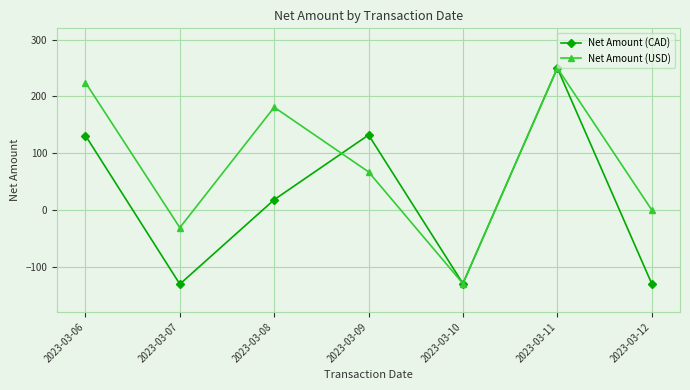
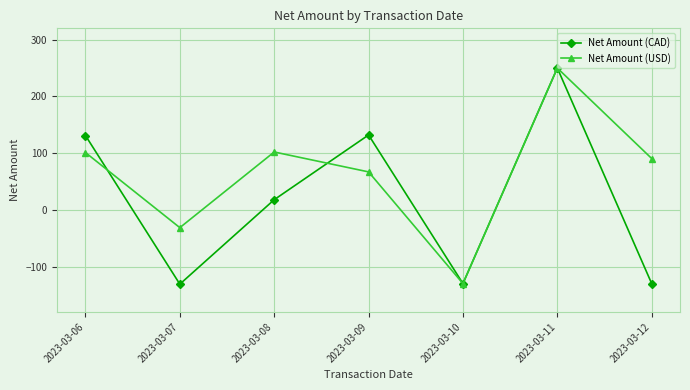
Net Amount (USD), 2023-03-06: 220 -> 100
Net Amount (USD), 2023-03-08: 180 -> 100
Net Amount (USD), 2023-03-12: 0 -> 90
